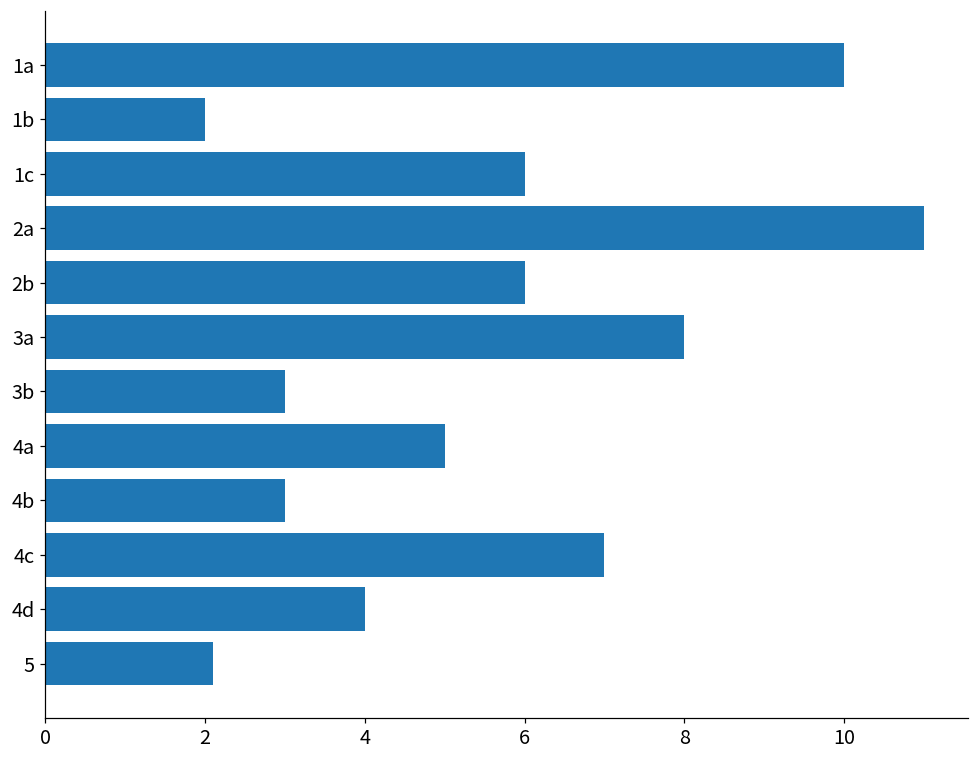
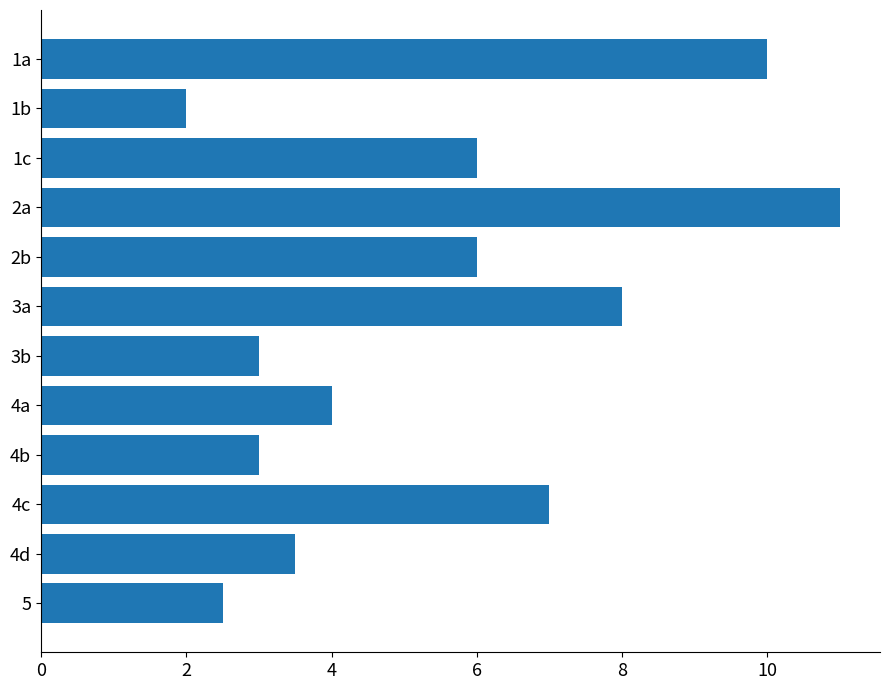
4a: 5 -> 4
4d: 4.0 -> 3.5
5: 2.1 -> 2.5
